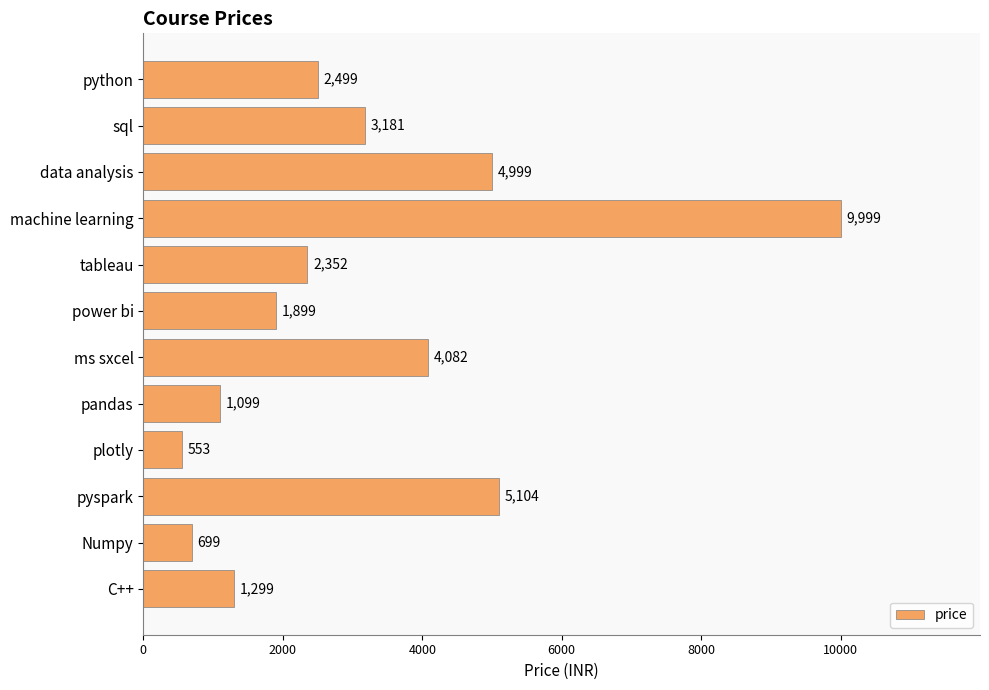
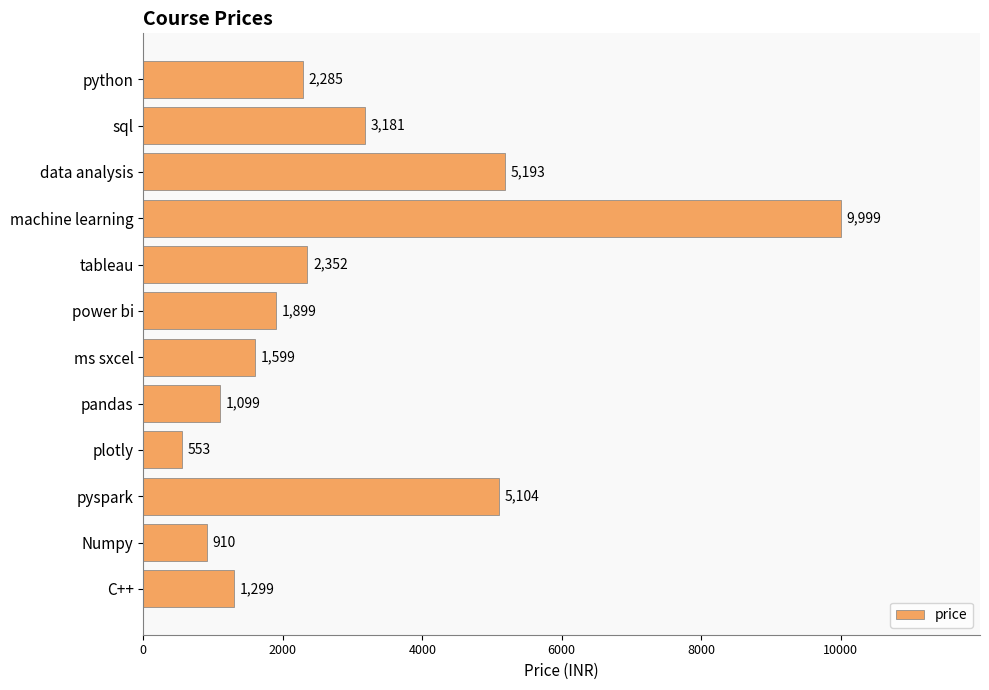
python: 2,499 -> 2,285
data analysis: 4,999 -> 5,193
ms sxcel: 4,082 -> 1,599
Numpy: 699 -> 910
